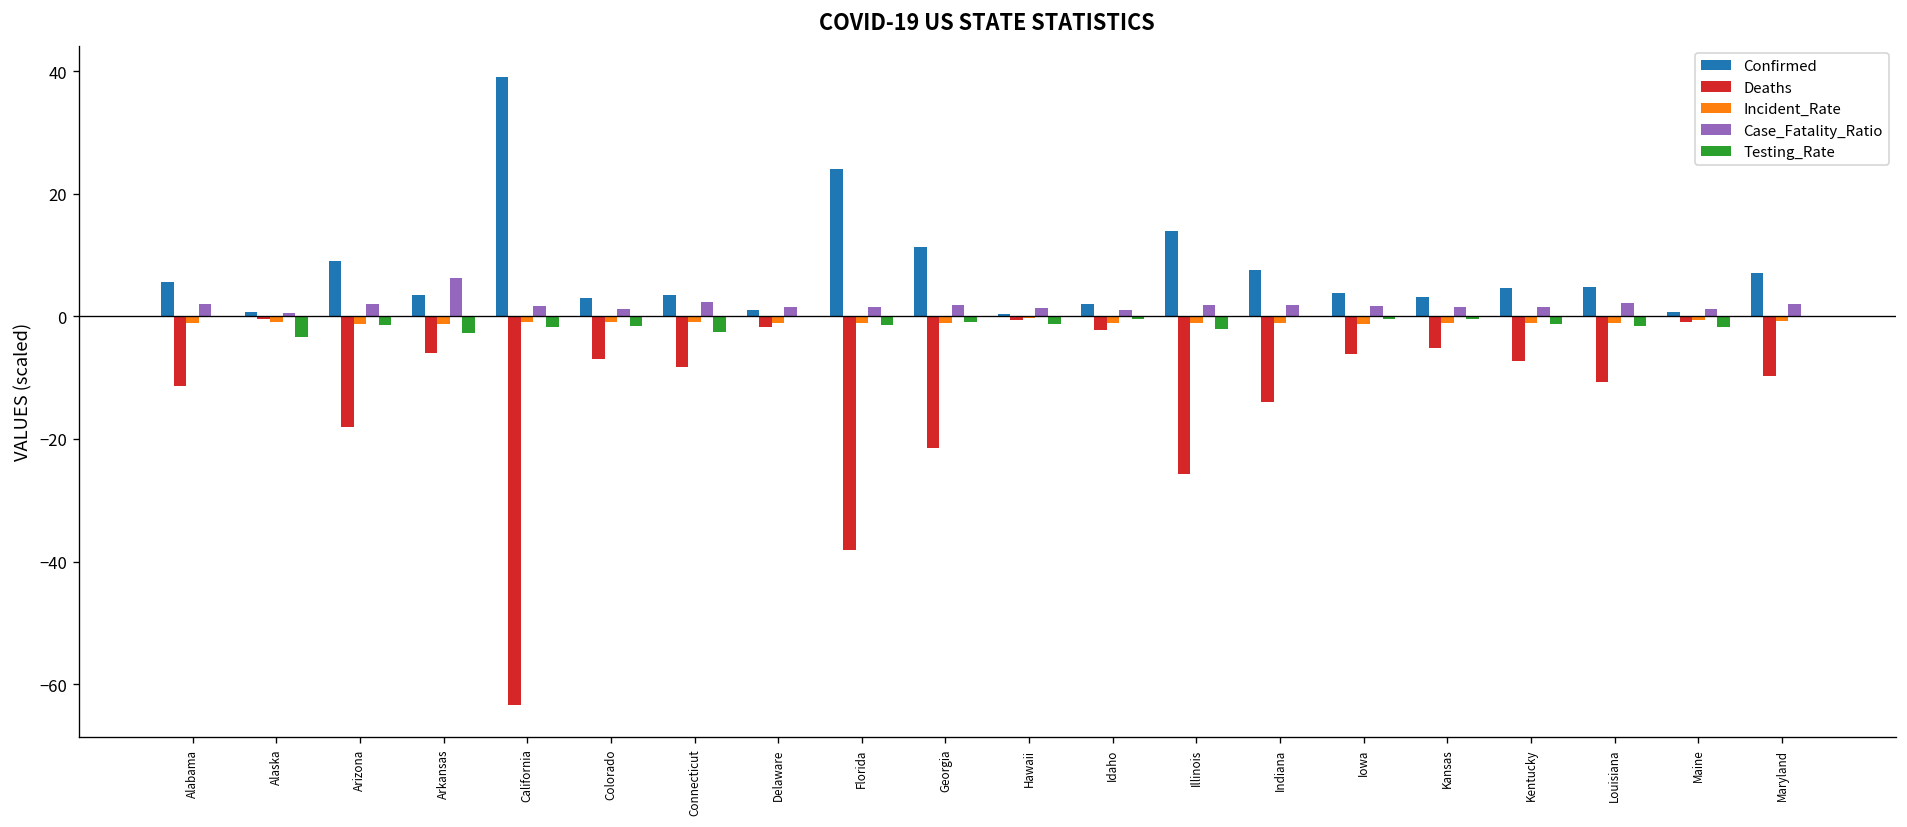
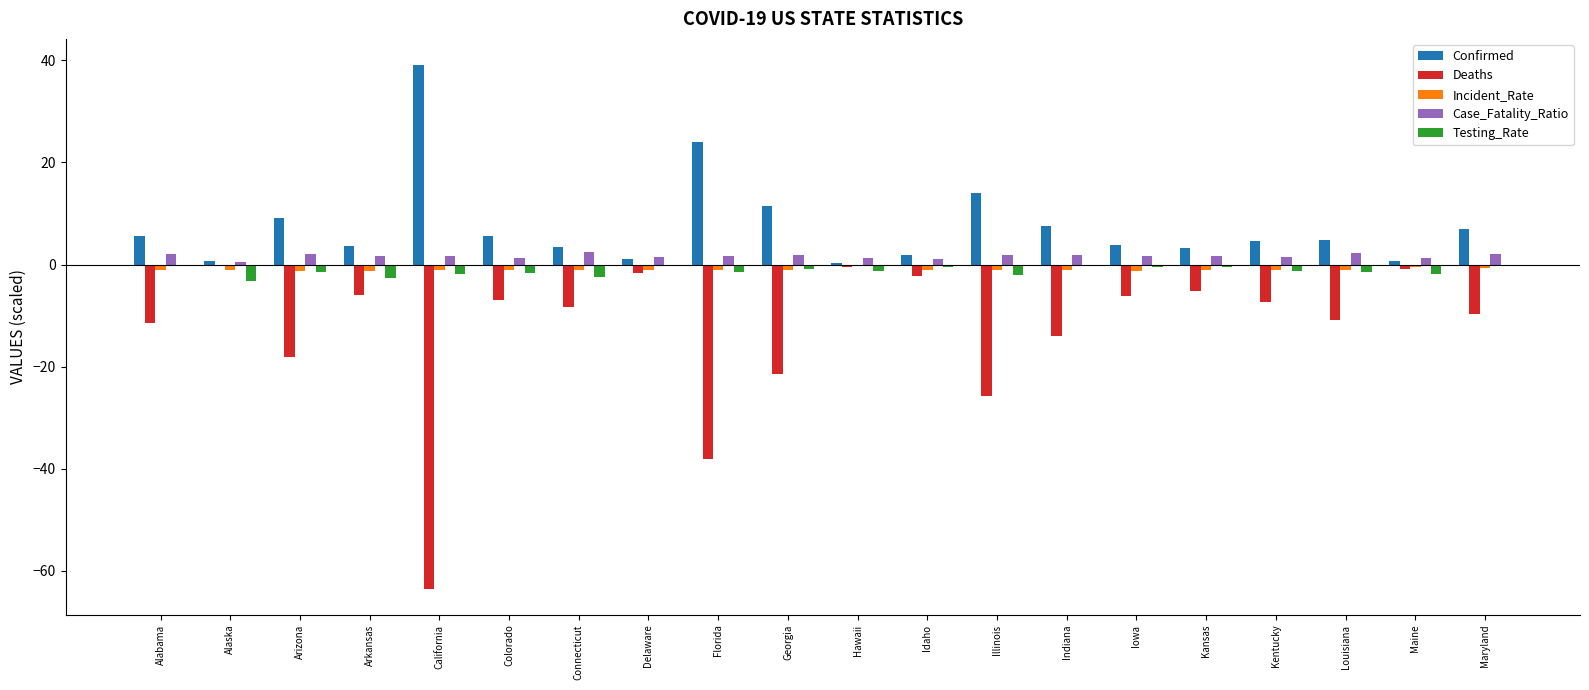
Case_Fatality_Ratio, Arkansas: 6 -> 2
Confirmed, Colorado: 3 -> 6
